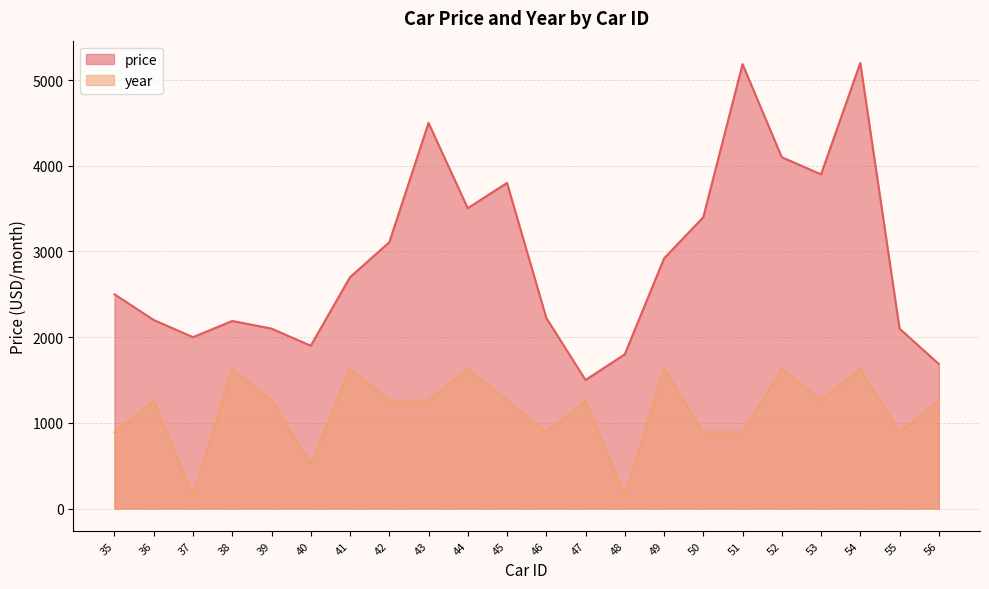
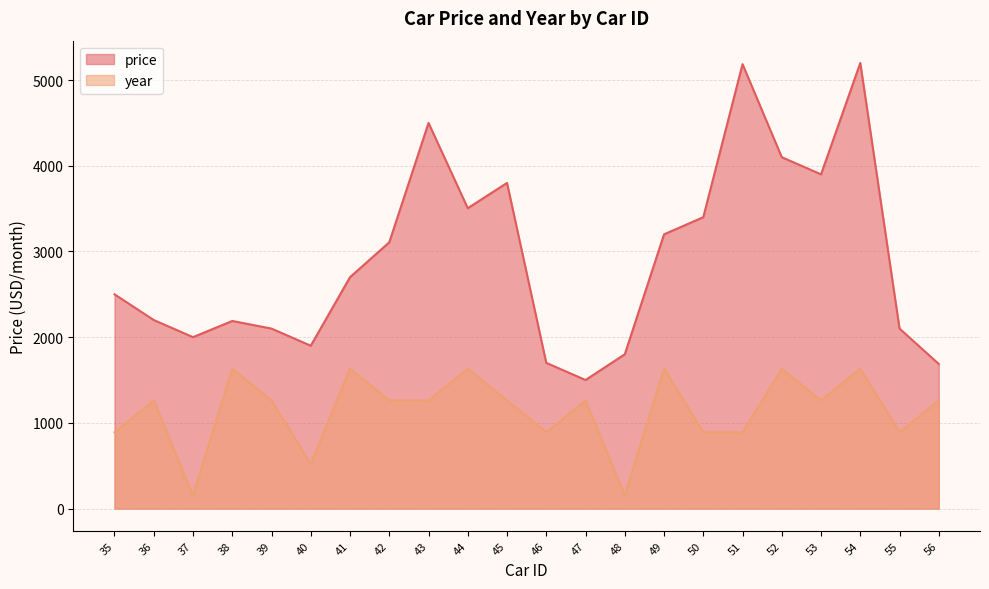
price, 46: 2200 -> 1700
price, 49: 2900 -> 3200
